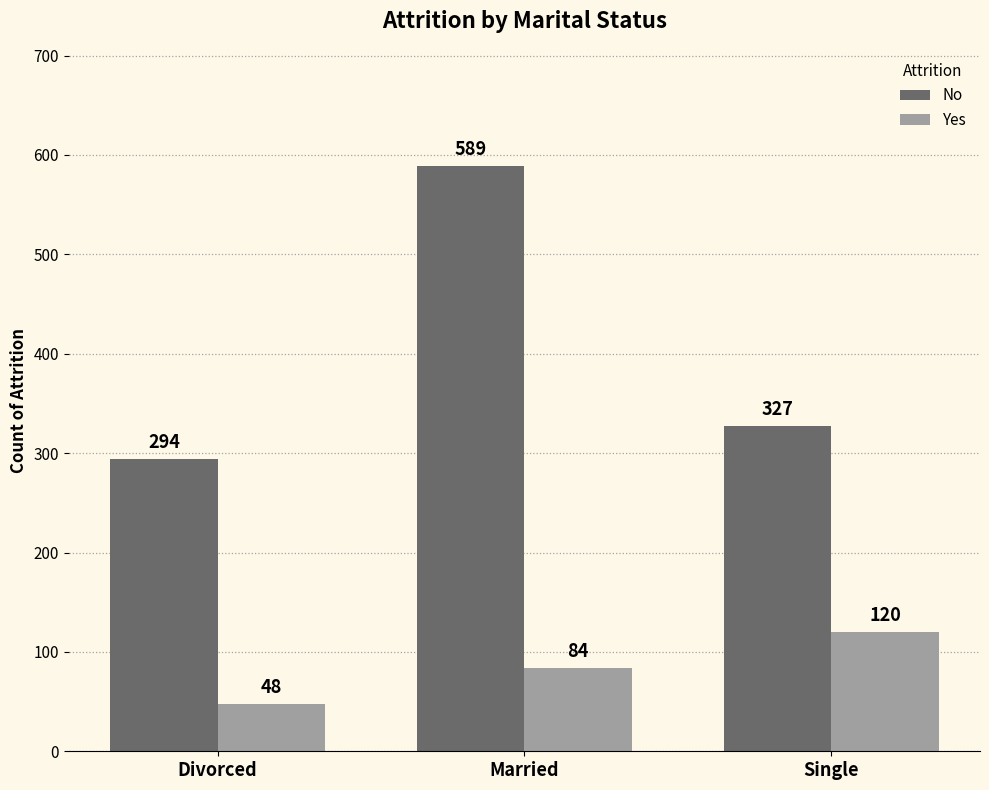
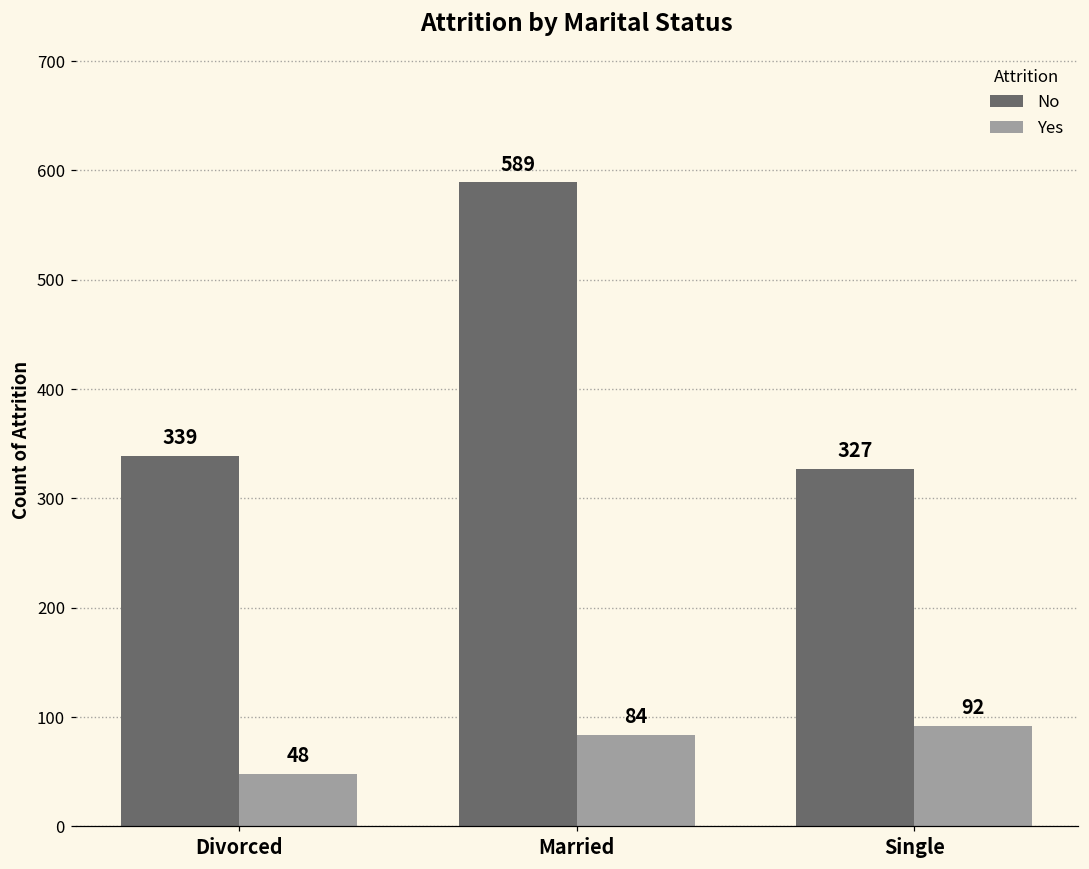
No, Divorced: 294 -> 339
Yes, Single: 120 -> 92
